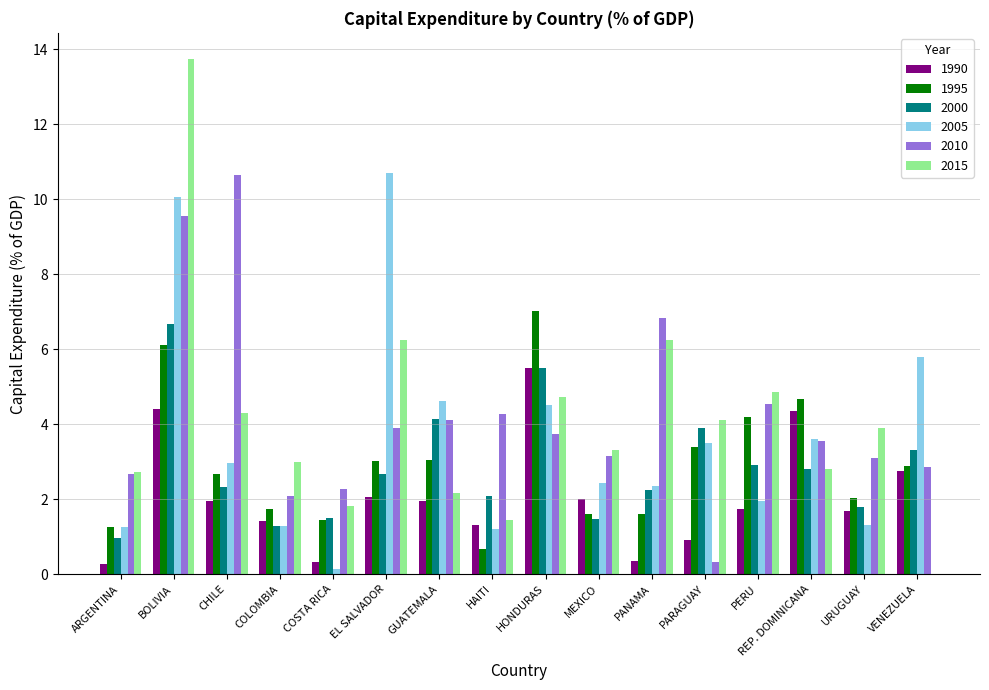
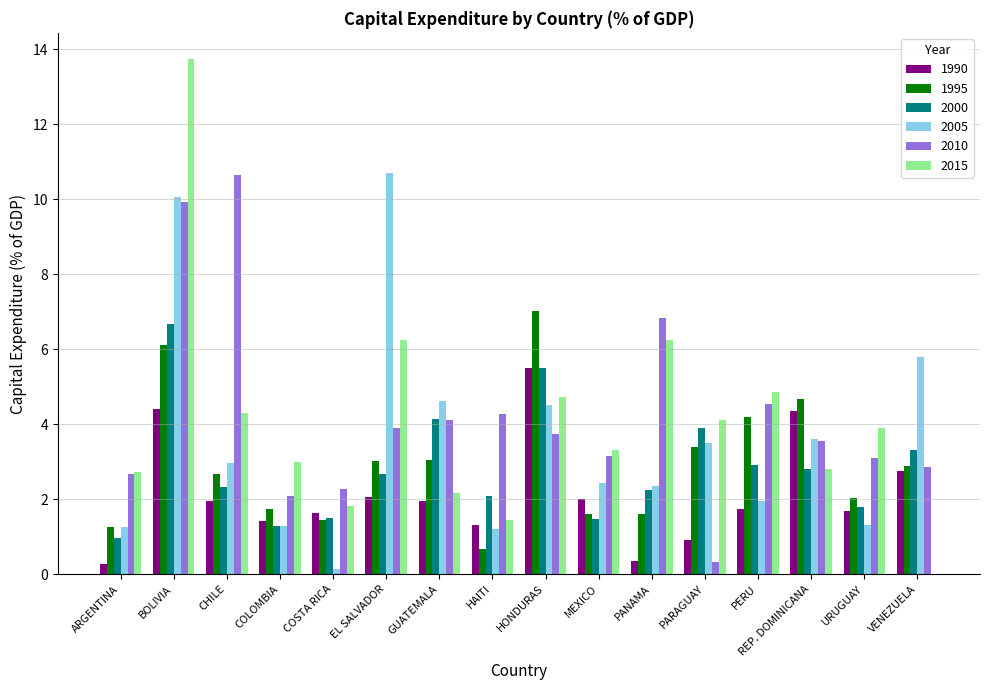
2010, BOLIVIA: 9.5 -> 9.9
1990, COSTA RICA: 0.3 -> 1.6
